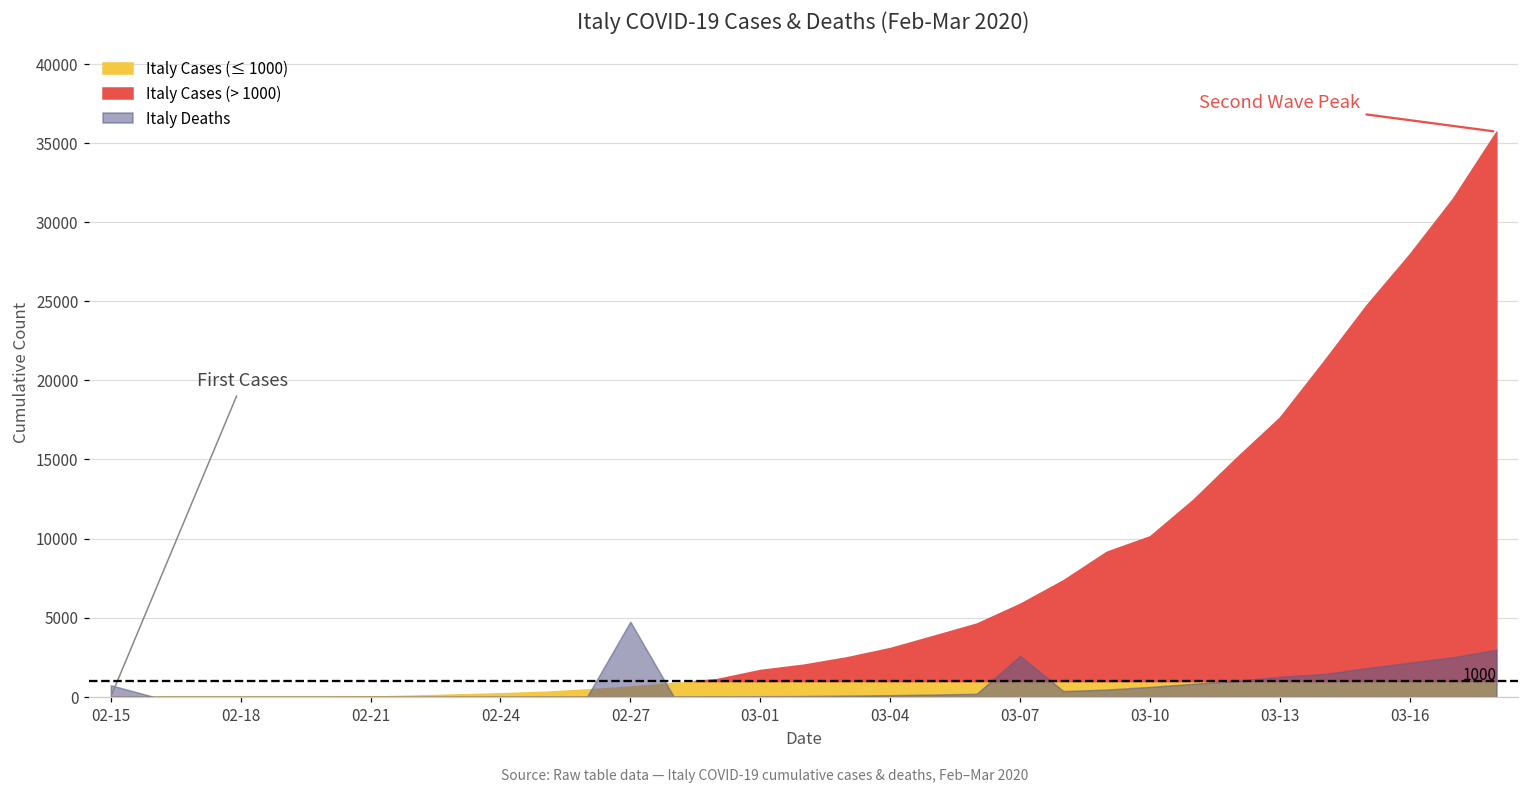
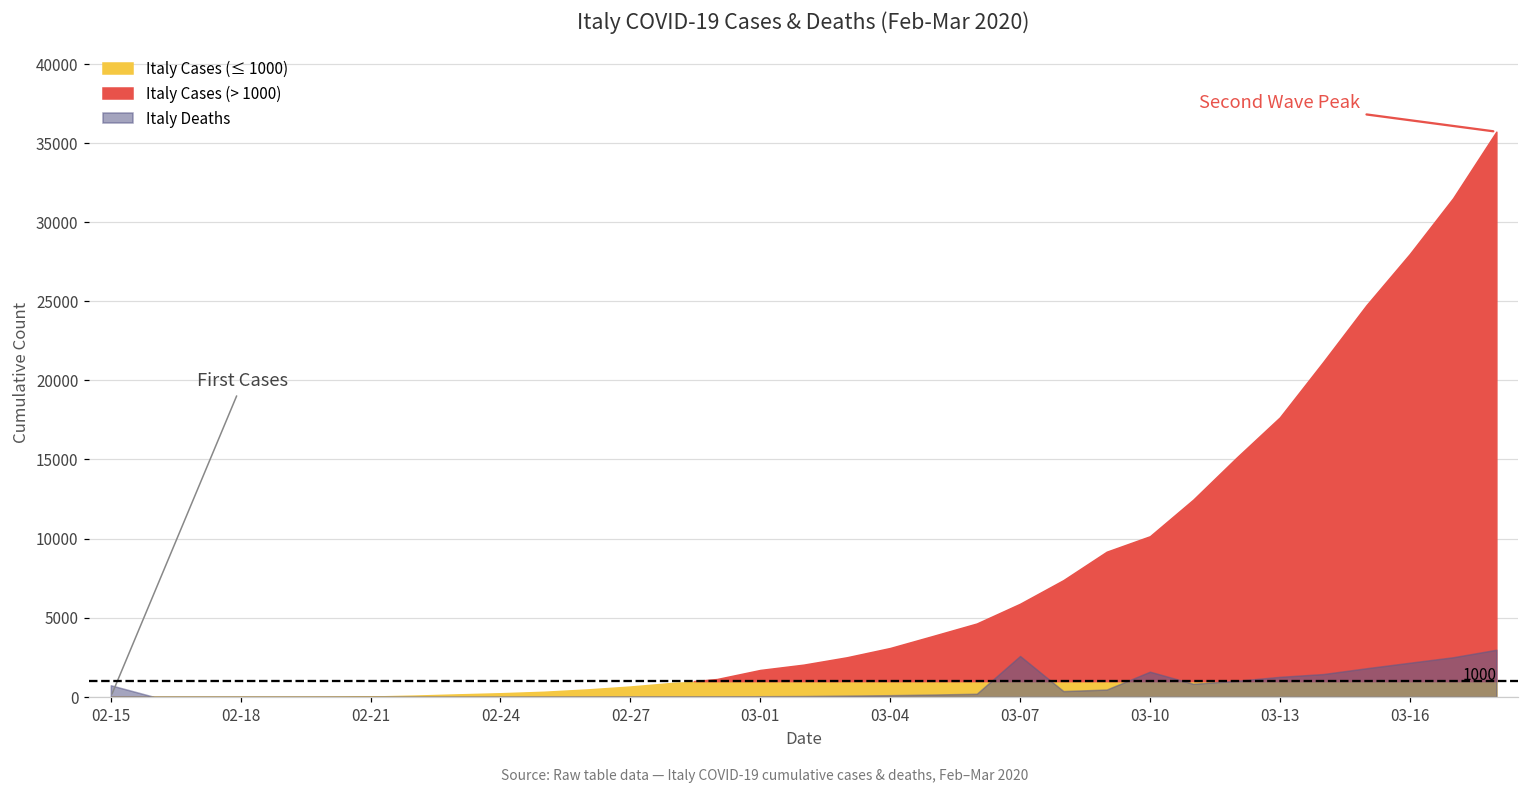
Italy Deaths, 02-27: 4800 -> 0
Italy Deaths, 03-10: 600 -> 1600
